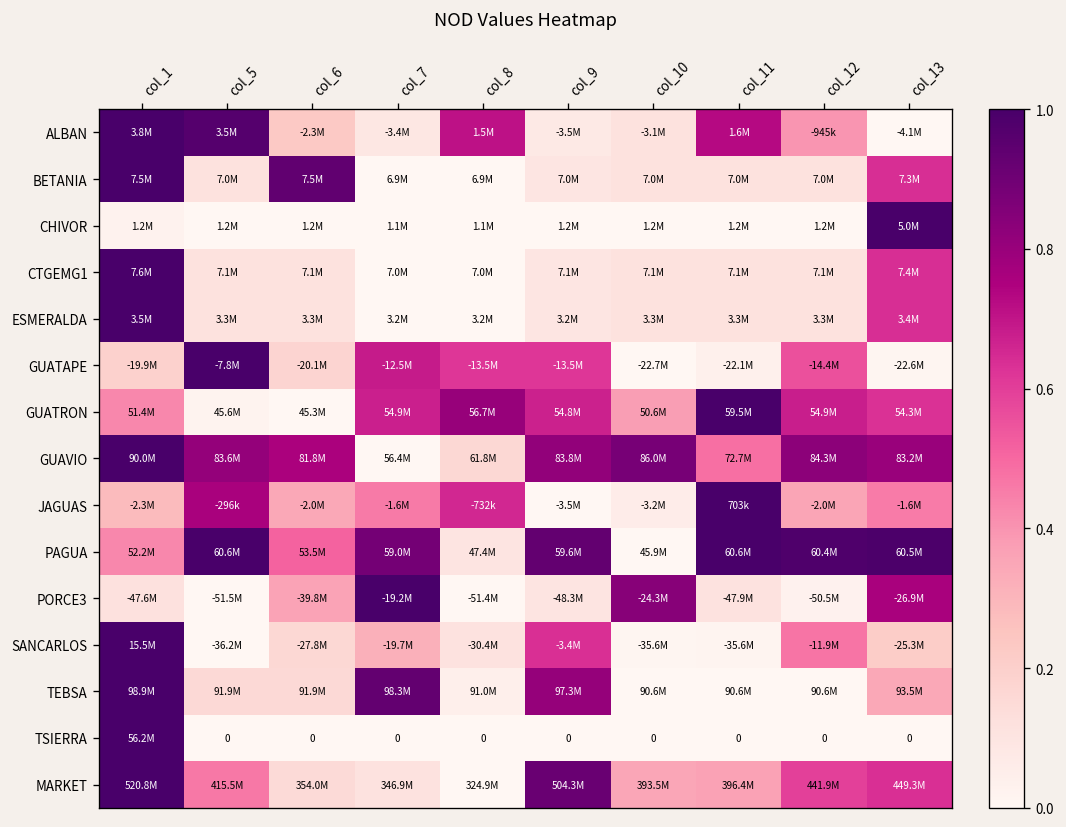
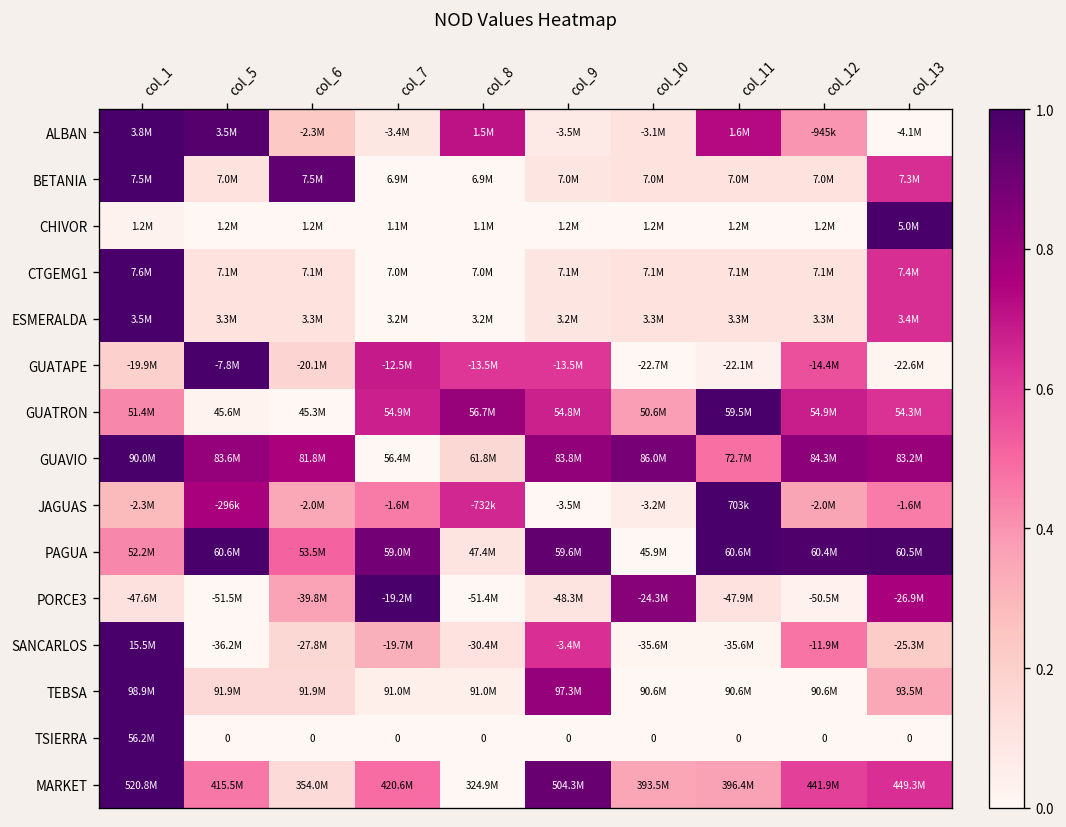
TEBSA, col_7: 98.3M -> 91.0M
MARKET, col_7: 346.9M -> 420.6M
